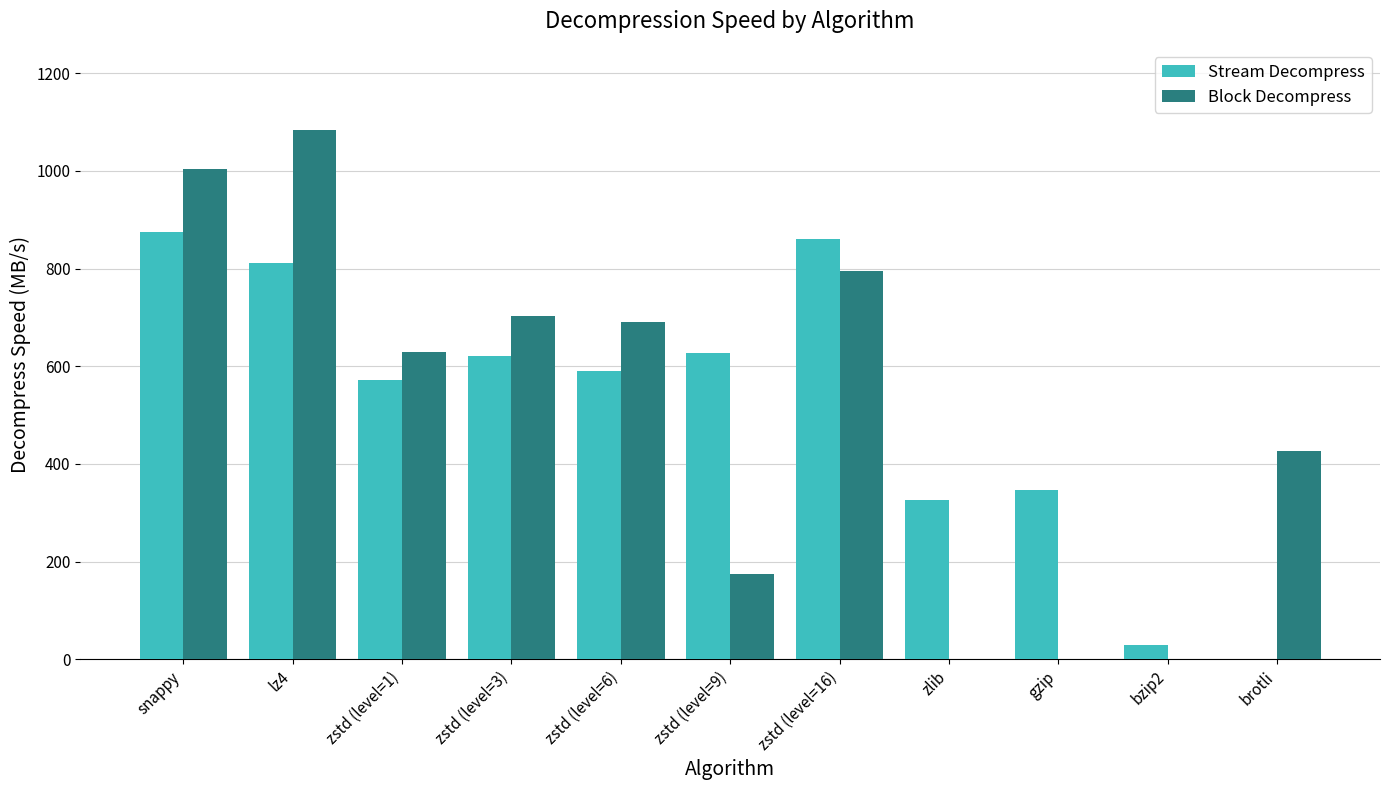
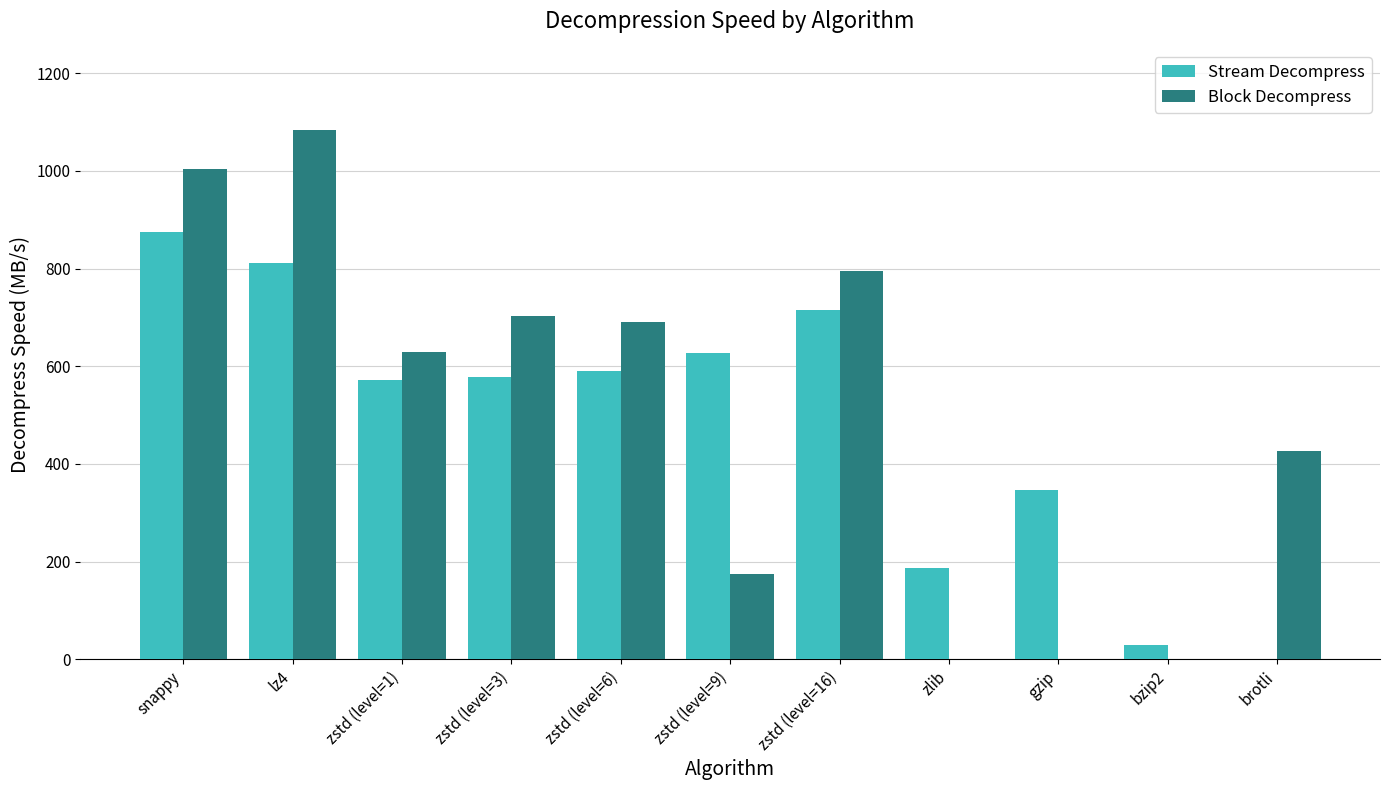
Stream Decompress, zstd (level=3): 620 -> 580
Stream Decompress, zstd (level=16): 860 -> 720
Stream Decompress, zlib: 330 -> 190
